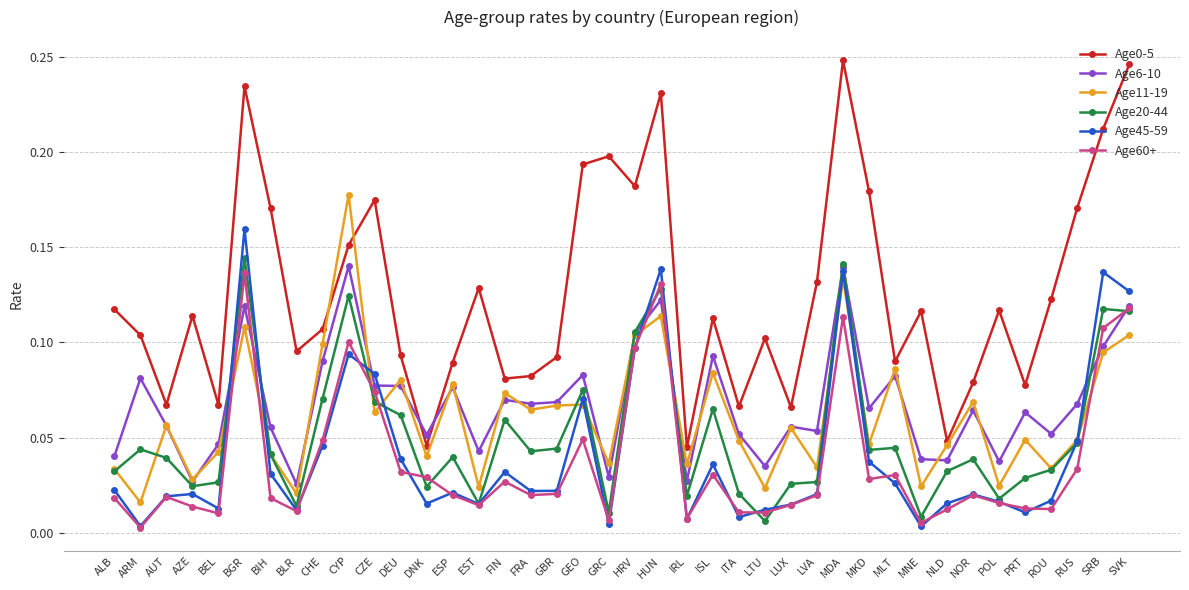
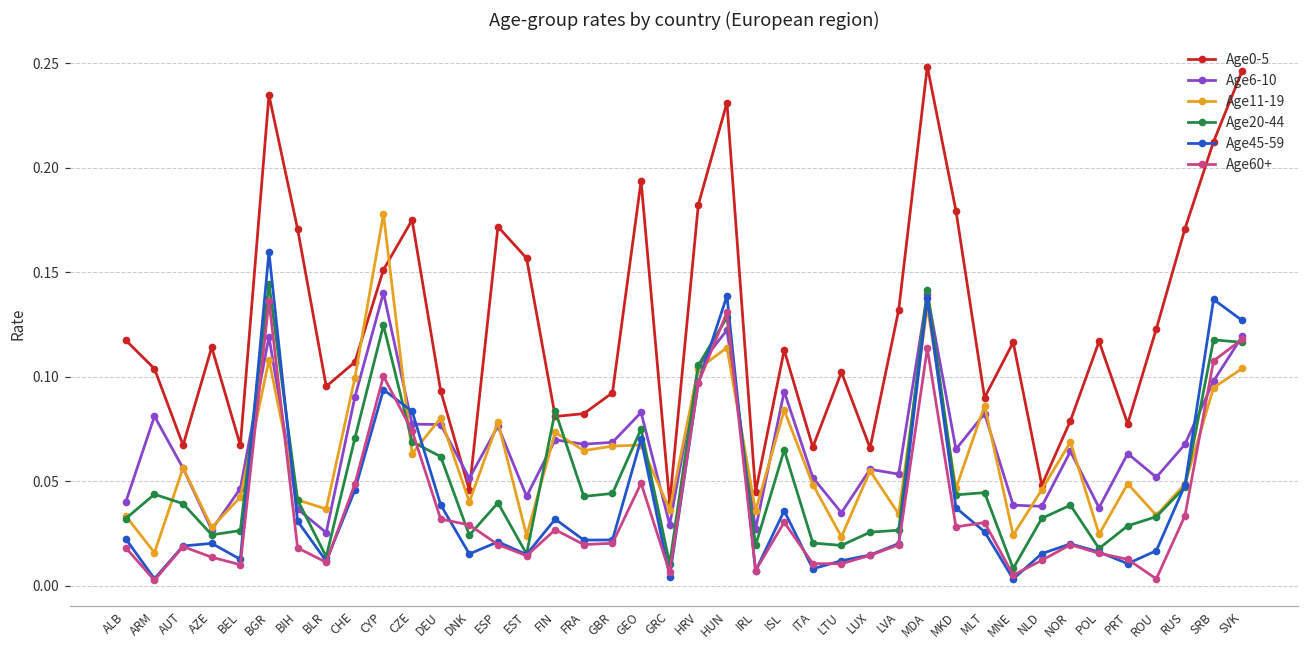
Age6-10, BIH: 0.055 -> 0.037
Age11-19, BLR: 0.021 -> 0.037
Age0-5, ESP: 0.089 -> 0.172
Age0-5, EST: 0.129 -> 0.157
Age20-44, FIN: 0.059 -> 0.084
Age0-5, GRC: 0.198 -> 0.040
Age20-44, LTU: 0.006 -> 0.019
Age60+, ROU: 0.012 -> 0.003
